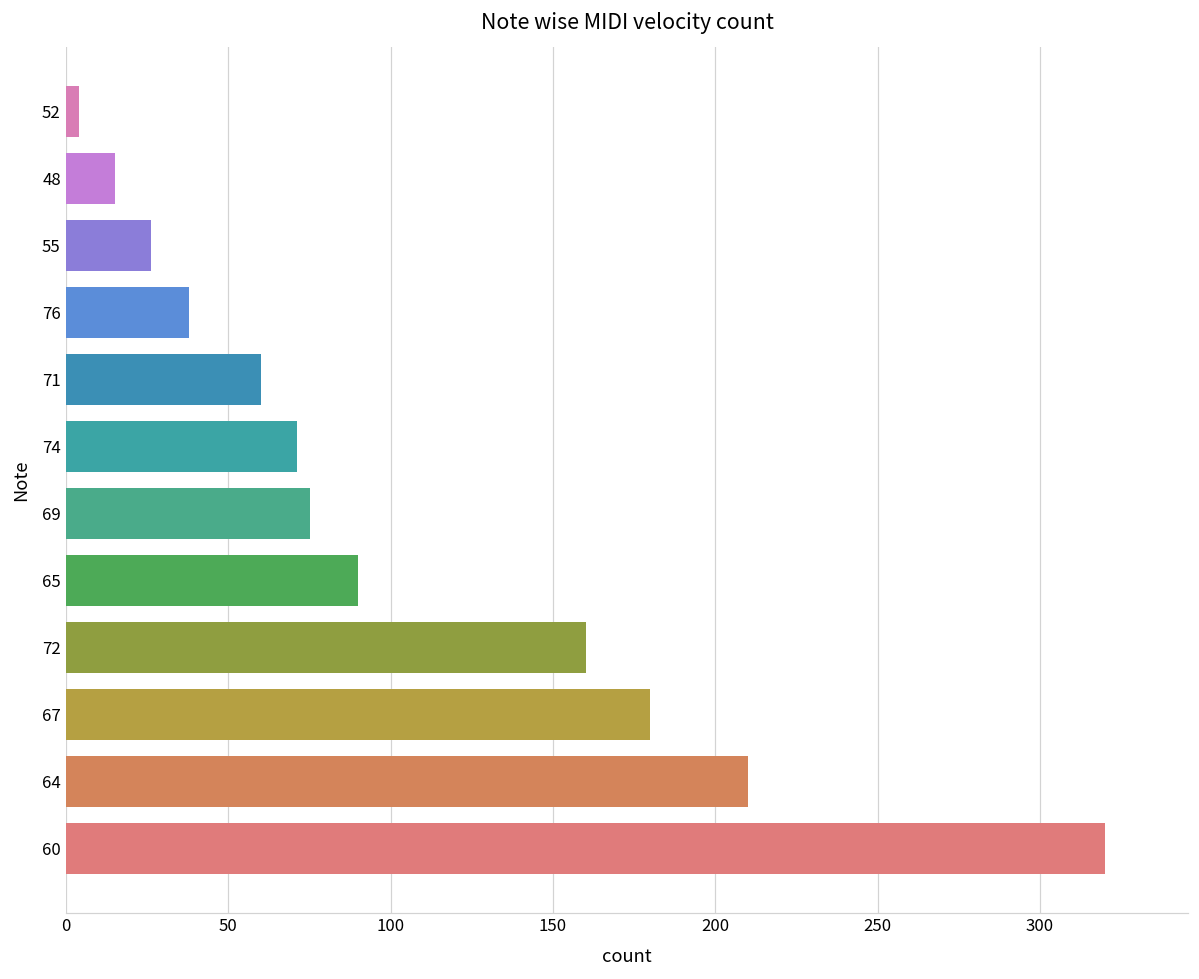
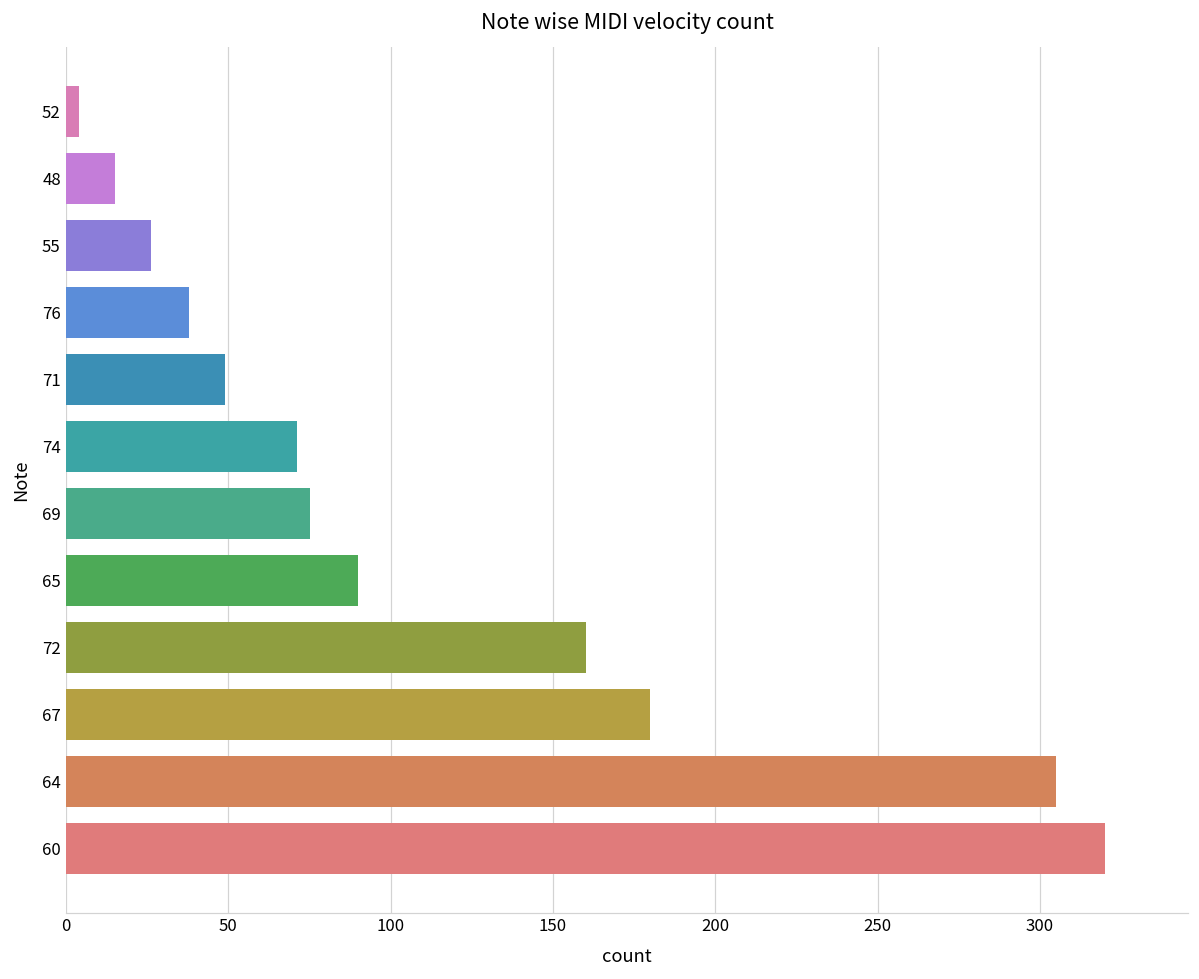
71: 60 -> 49
64: 210 -> 305
